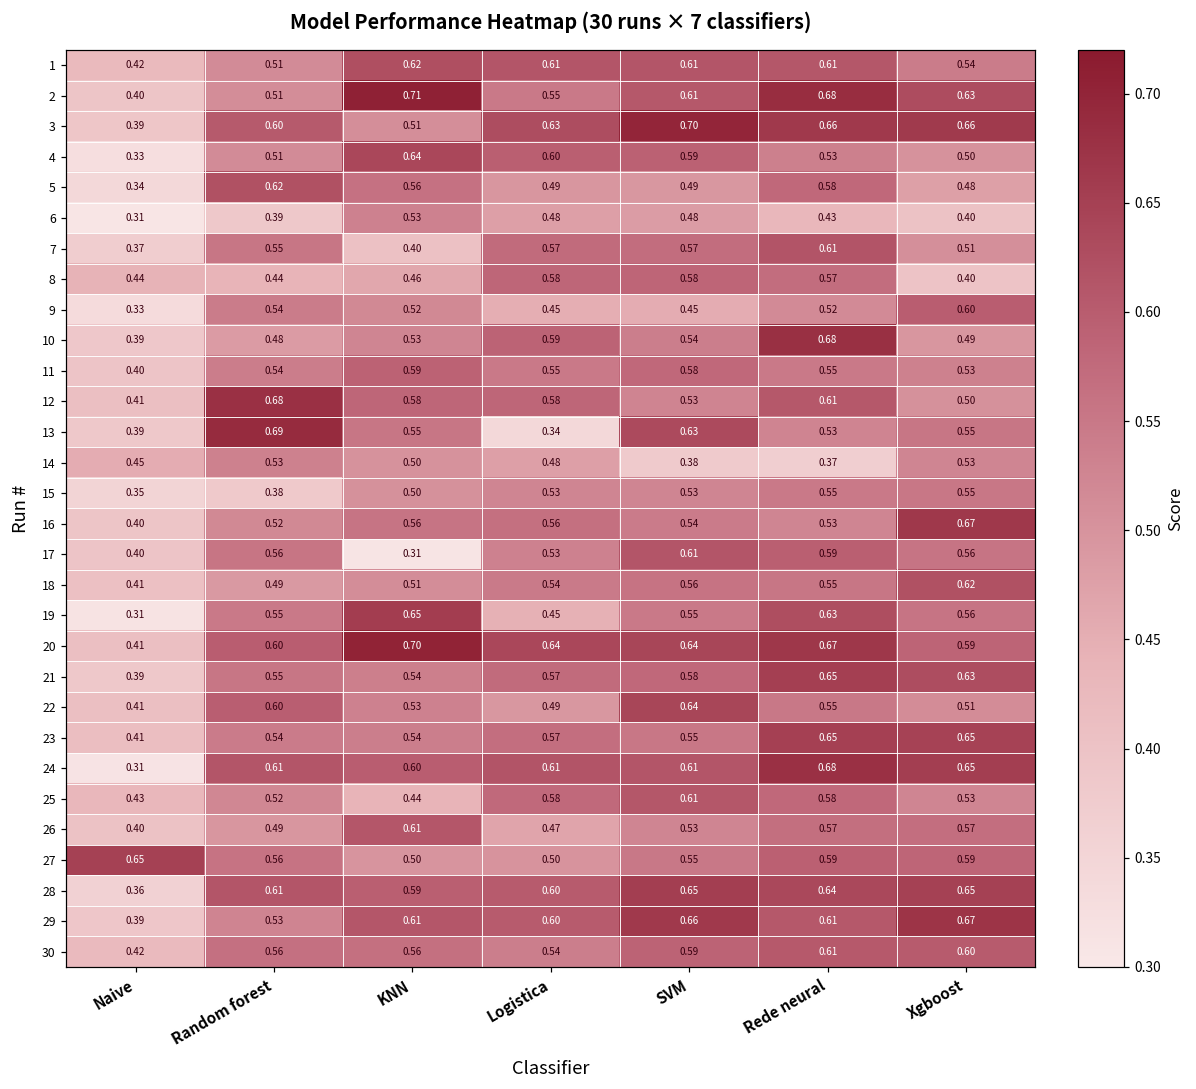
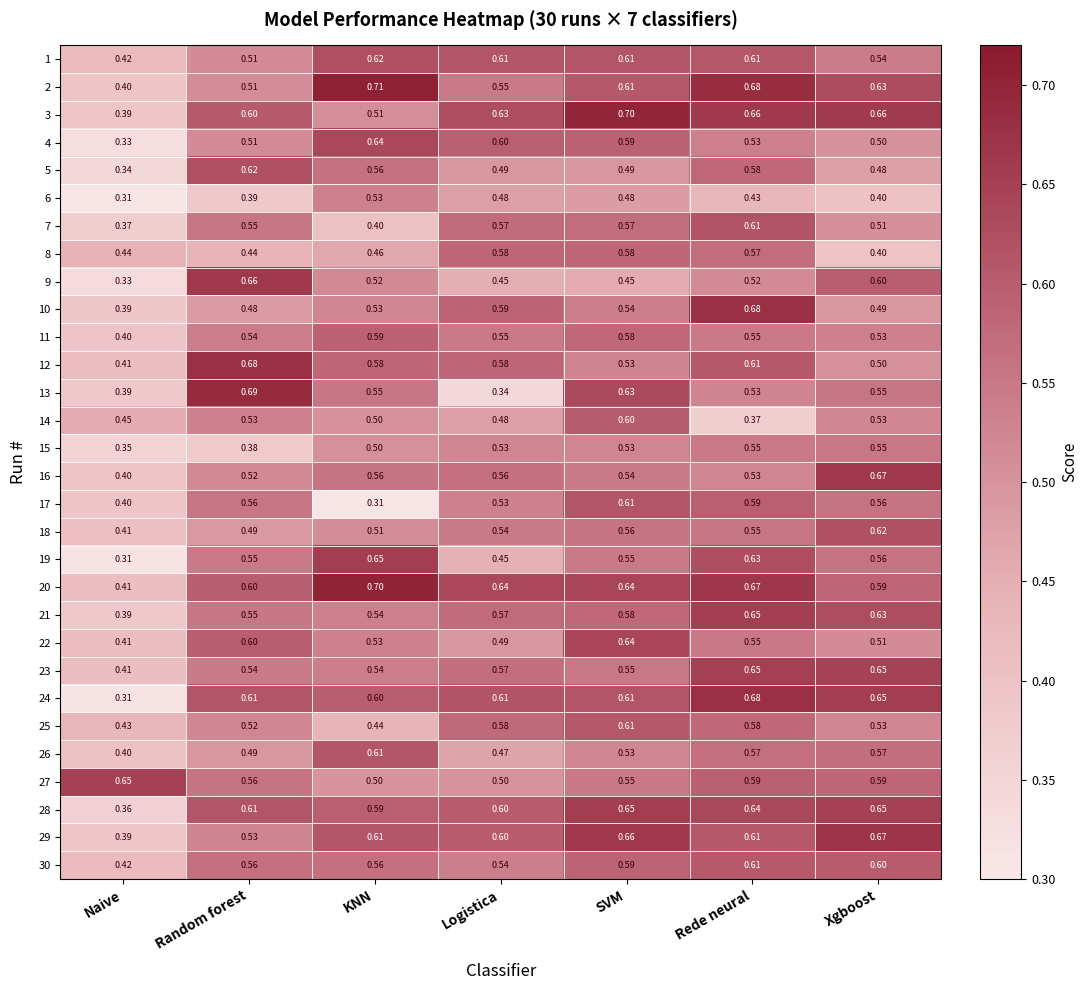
9, Random forest: 0.54 -> 0.66
14, SVM: 0.38 -> 0.60
